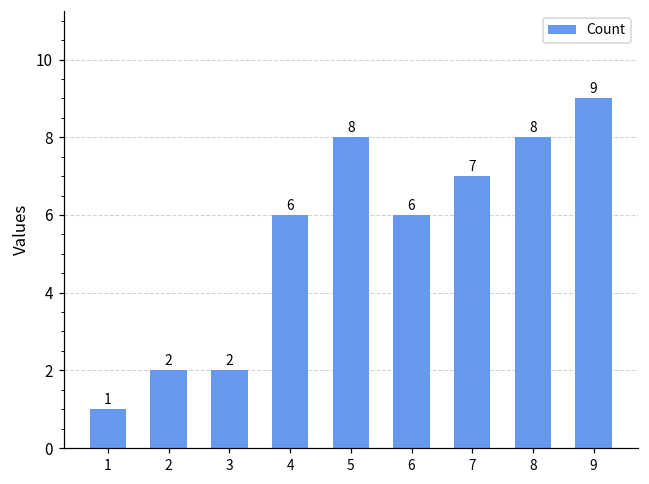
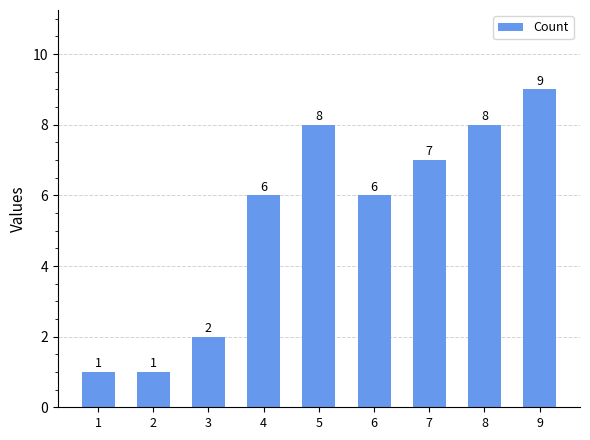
2: 2 -> 1
